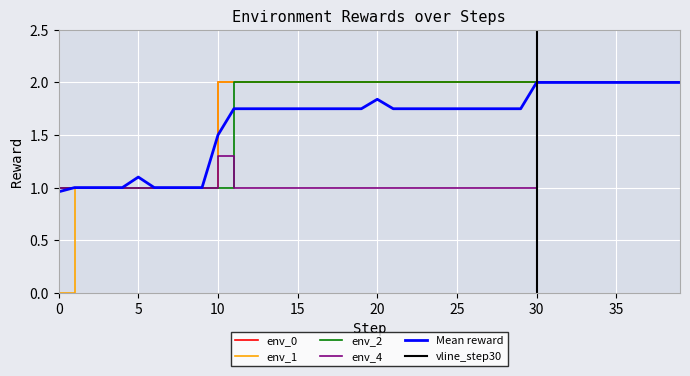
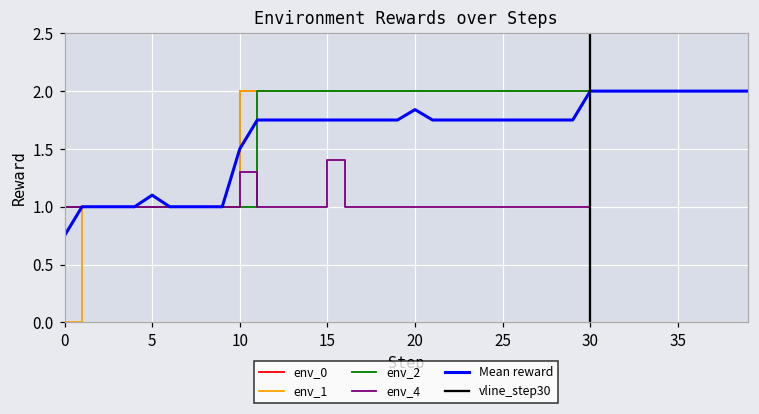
Mean reward, 0: 0.96 -> 0.75
env_4, 15: 1.0 -> 1.4
